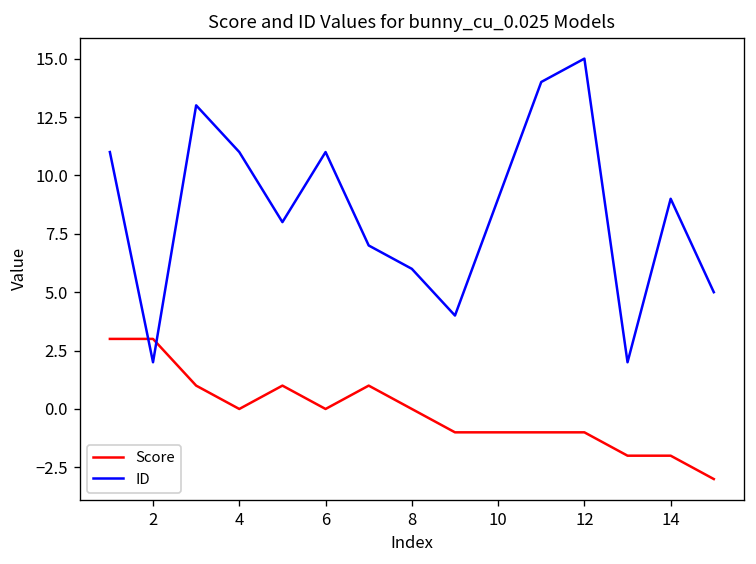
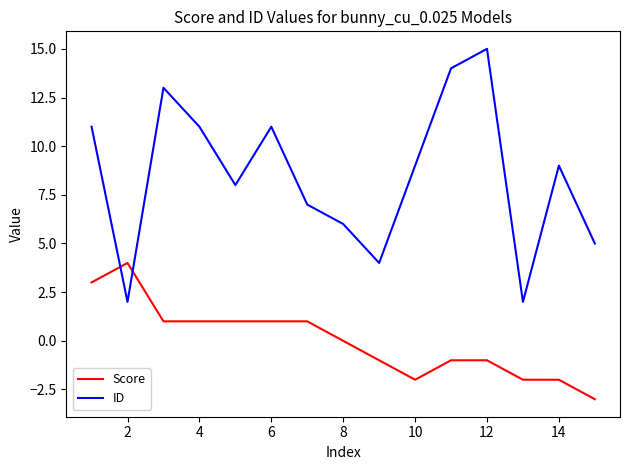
Score, 2: 3 -> 4
Score, 4: 0 -> 1
Score, 6: 0 -> 1
Score, 10: -1 -> -2
